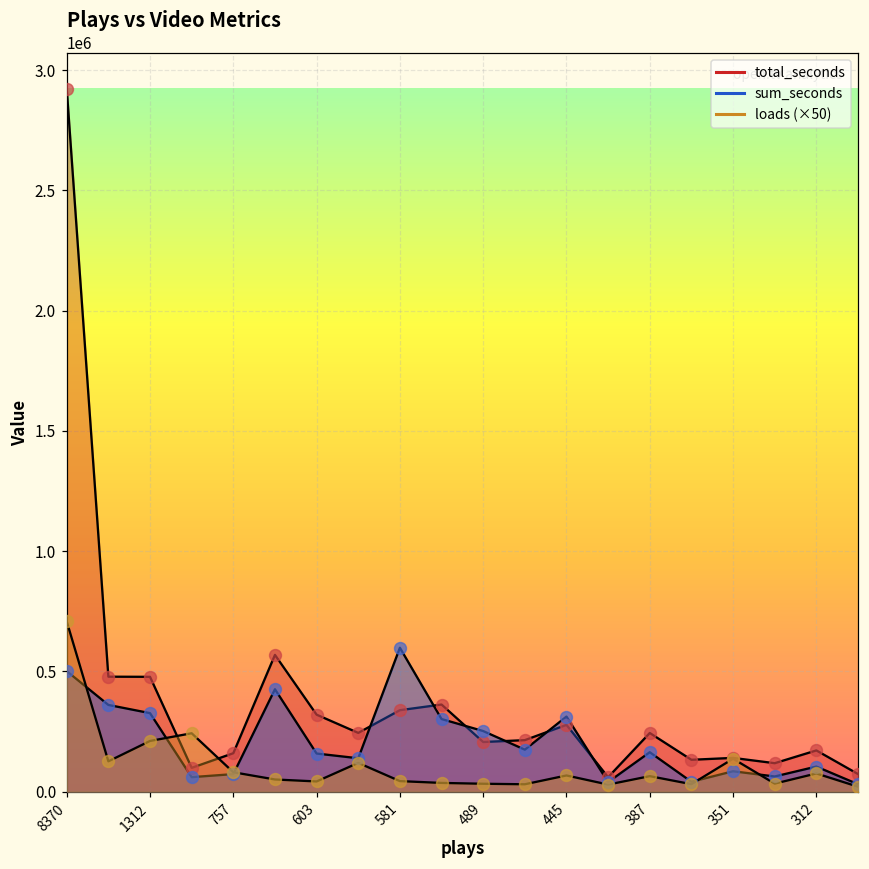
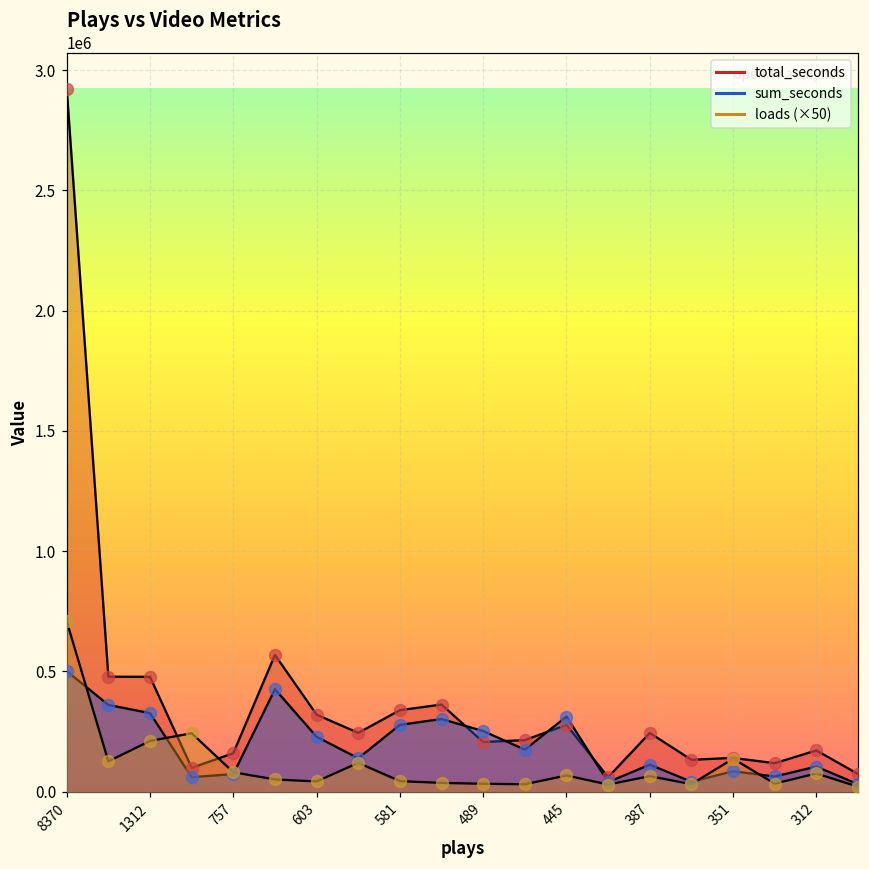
sum_seconds, 603: 160000 -> 230000
sum_seconds, 581: 600000 -> 280000
sum_seconds, 387: 160000 -> 110000
